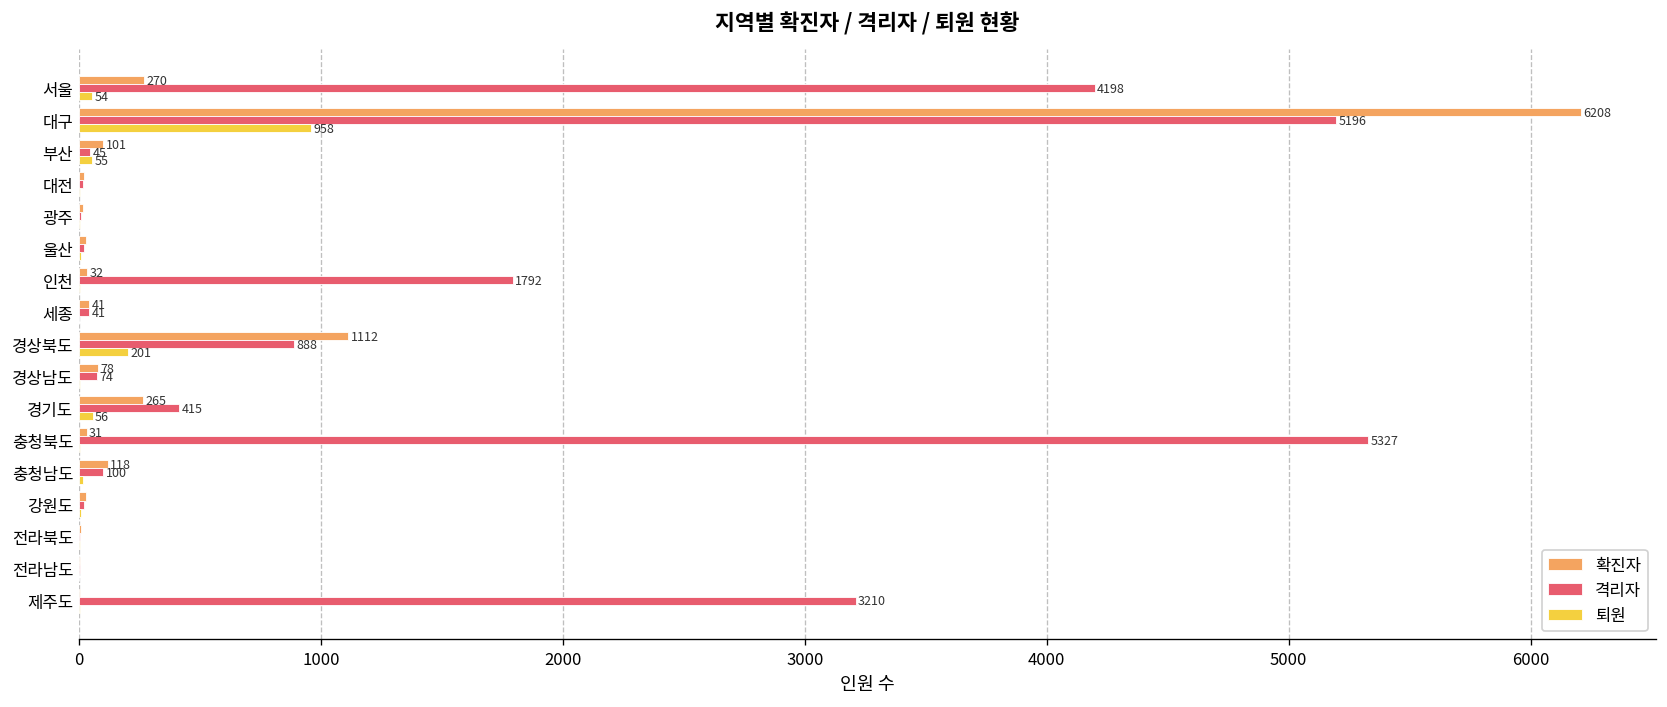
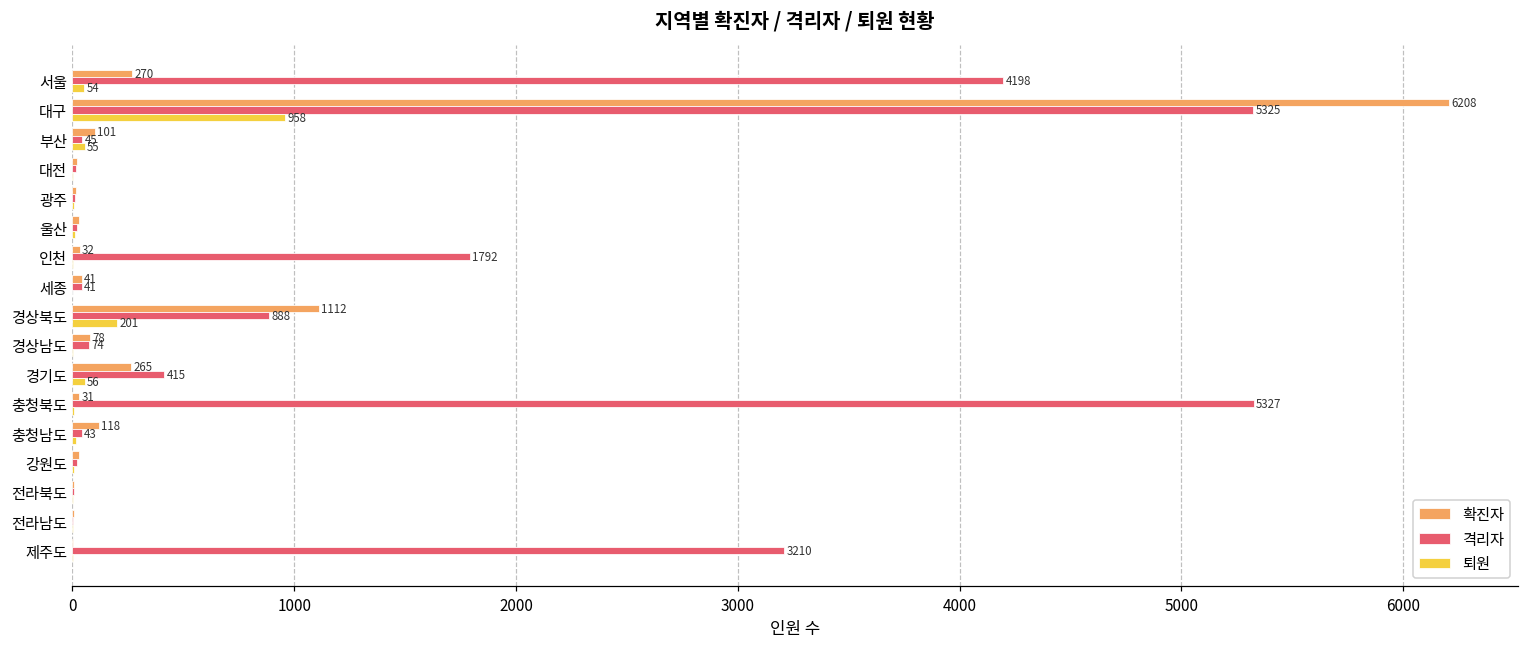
격리자, 대구: 5196 -> 5325
격리자, 충청남도: 100 -> 43
